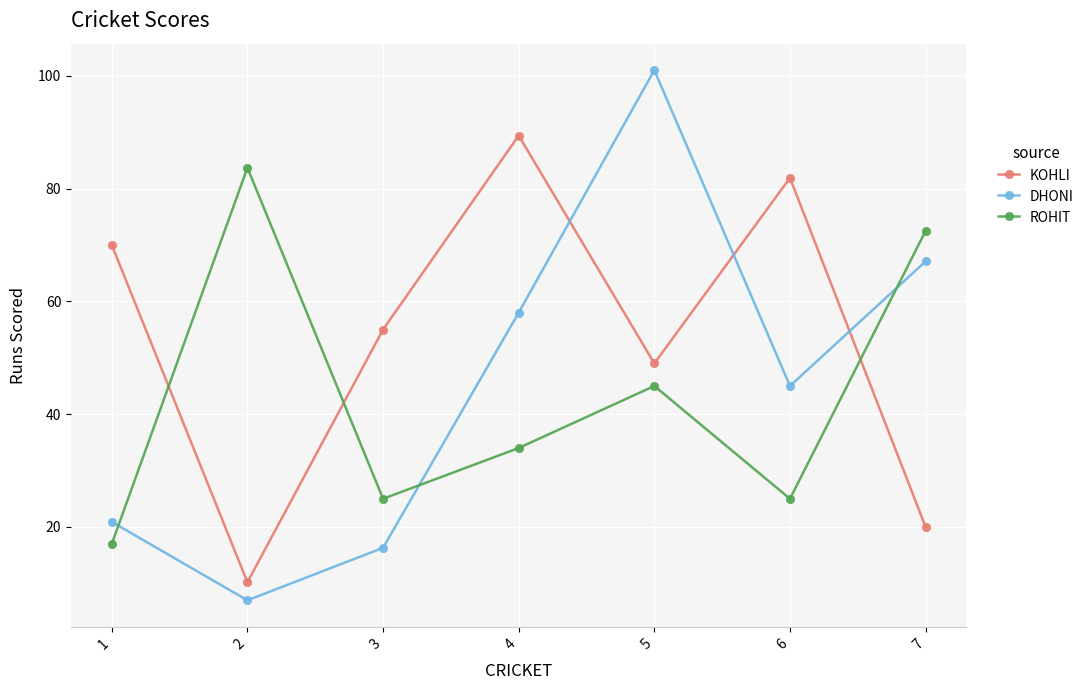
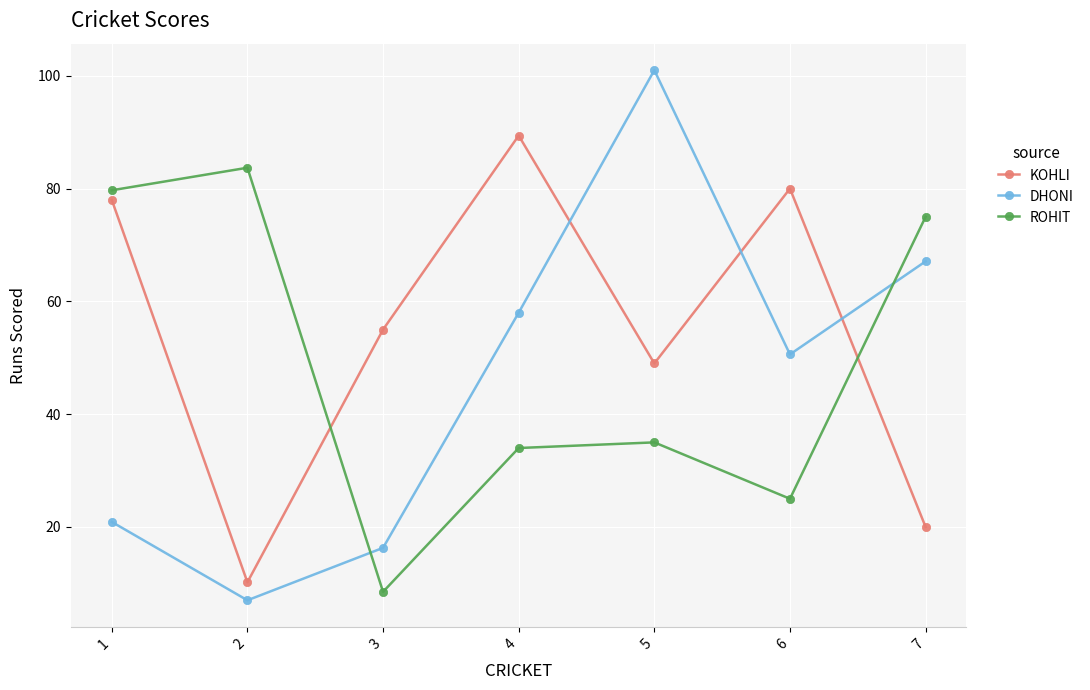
KOHLI, 1: 70 -> 78
ROHIT, 1: 17 -> 80
ROHIT, 3: 25 -> 9
ROHIT, 5: 45 -> 35
KOHLI, 6: 82 -> 80
DHONI, 6: 45 -> 51
ROHIT, 7: 73 -> 75
